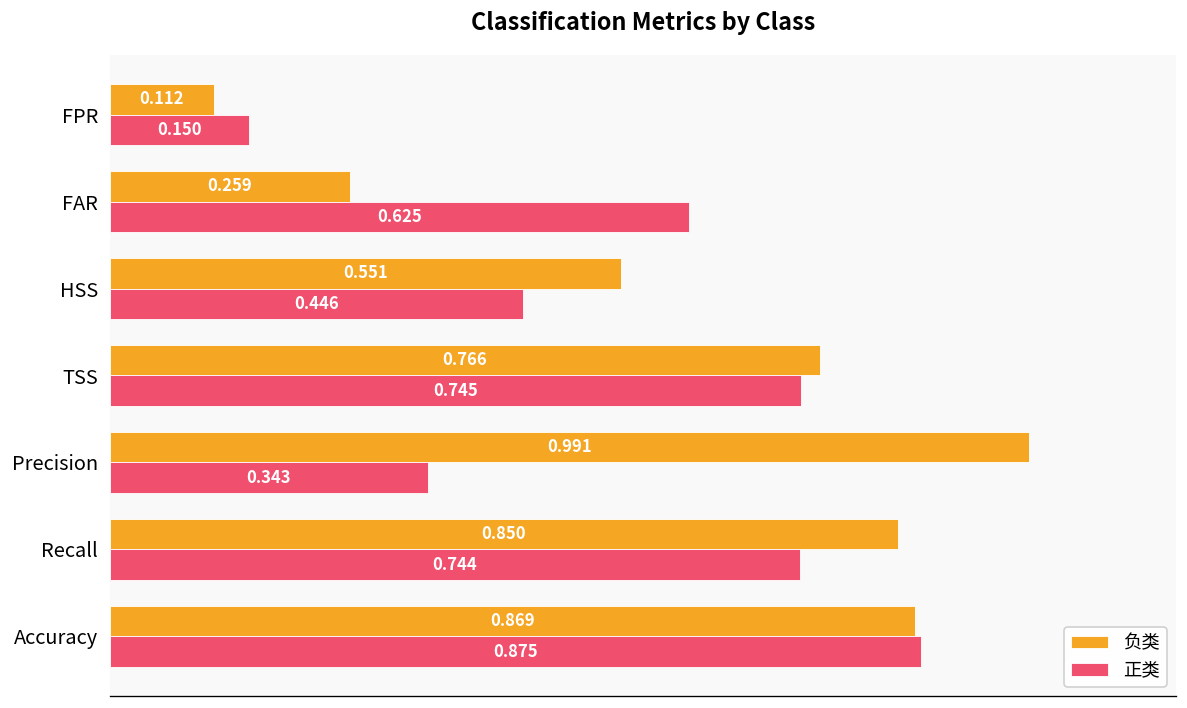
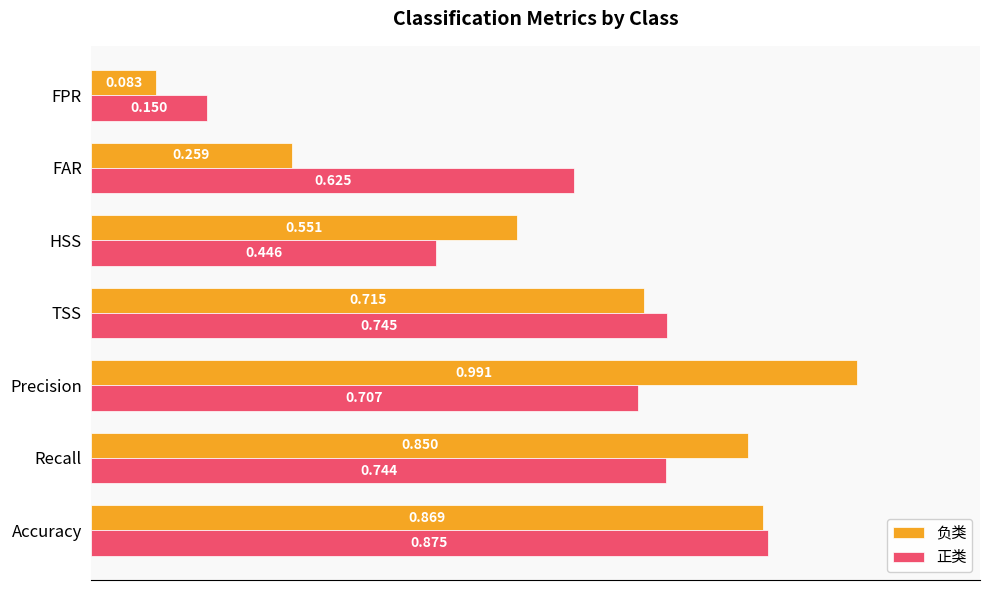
负类, FPR: 0.112 -> 0.083
负类, TSS: 0.766 -> 0.715
正类, Precision: 0.343 -> 0.707
